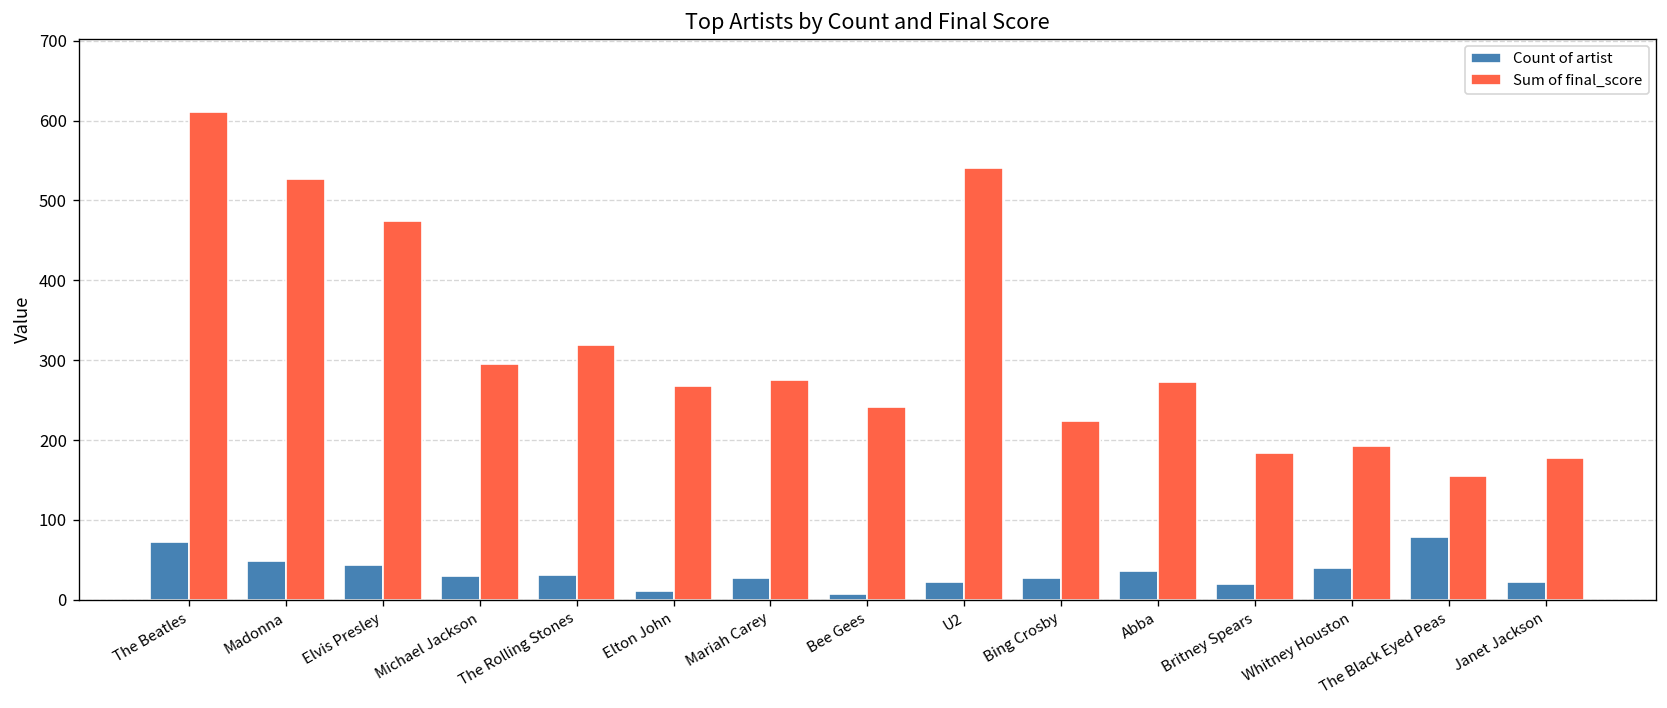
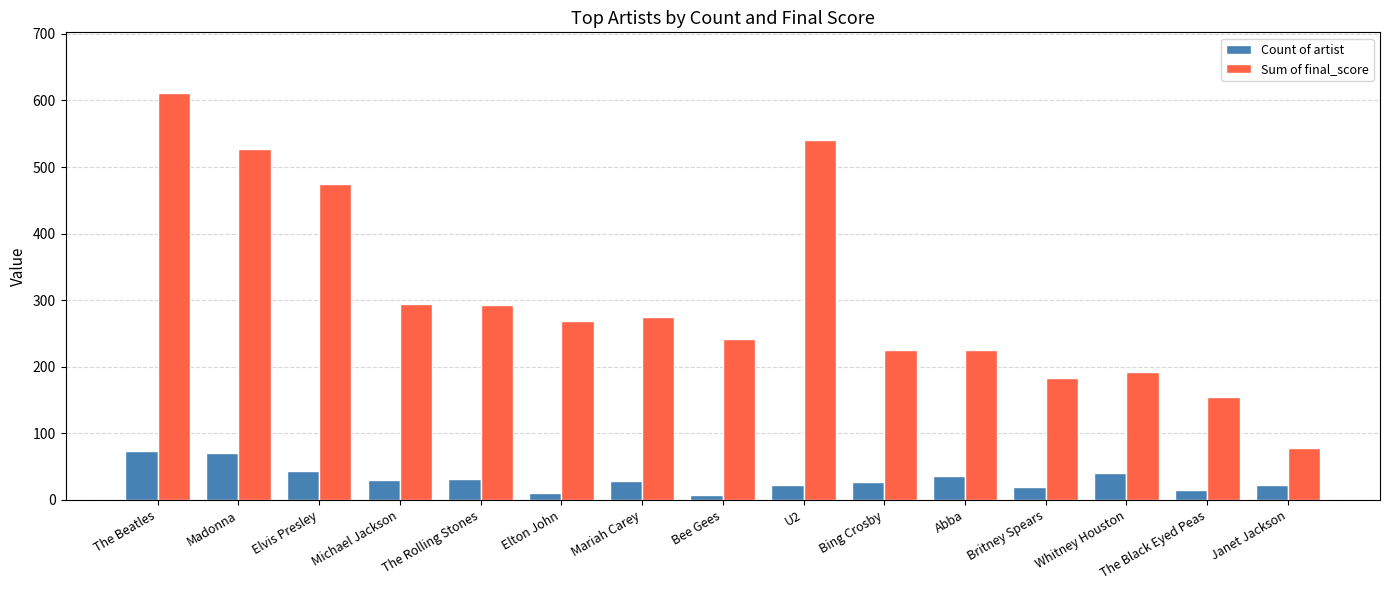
Count of artist, Madonna: 50 -> 70
Sum of final_score, The Rolling Stones: 320 -> 290
Sum of final_score, Abba: 270 -> 220
Count of artist, The Black Eyed Peas: 80 -> 20
Sum of final_score, Janet Jackson: 180 -> 80
